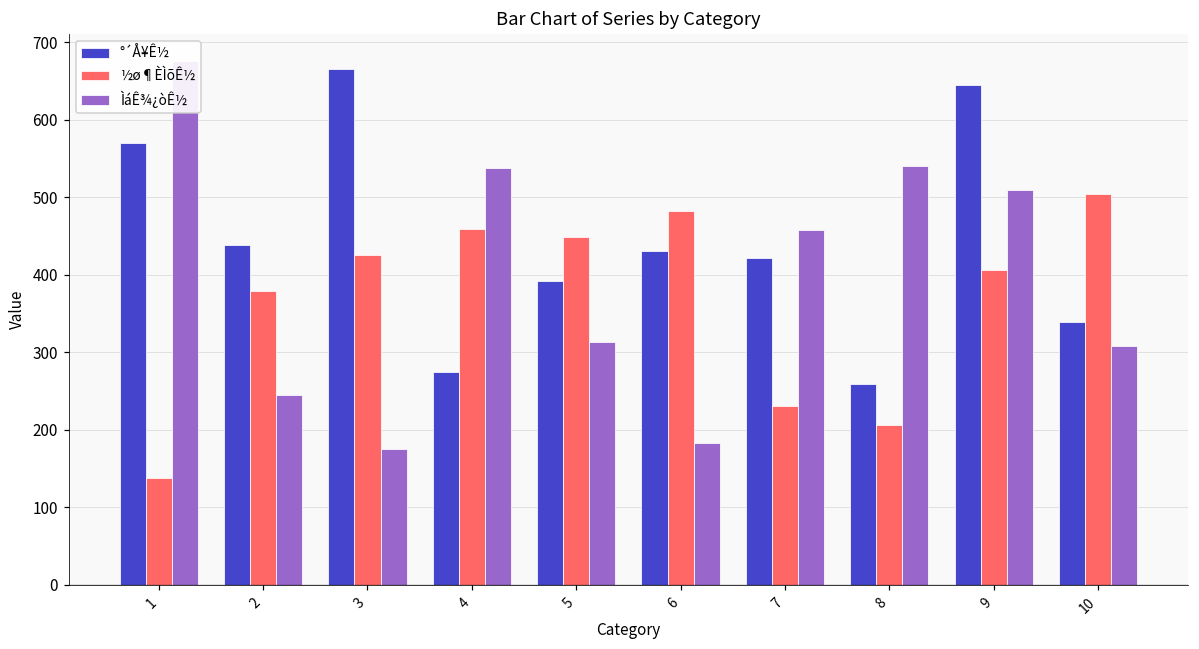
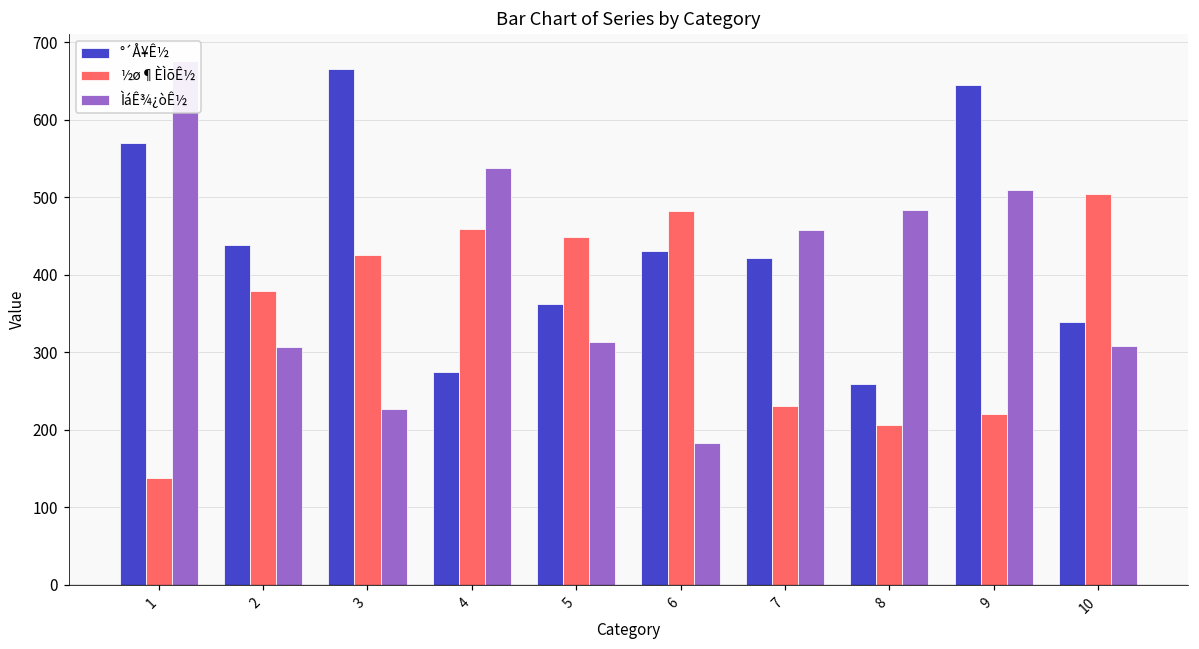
ÌáÊ¾¿òÊ½, 2: 250 -> 310
ÌáÊ¾¿òÊ½, 3: 180 -> 230
°´Å¥Ê½, 5: 390 -> 360
ÌáÊ¾¿òÊ½, 8: 540 -> 480
½ø¶ÈÌõÊ½, 9: 410 -> 220
